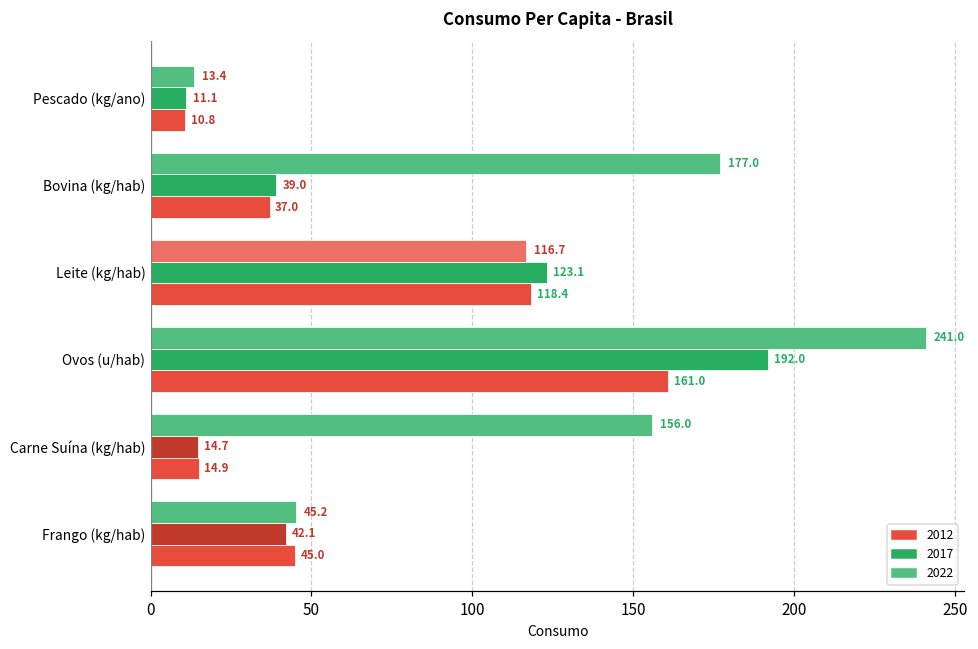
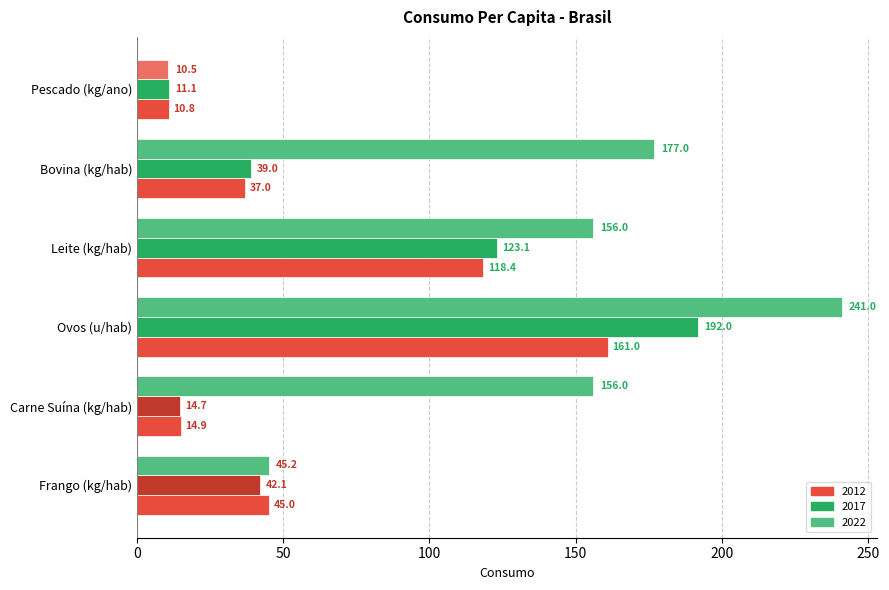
2022, Pescado (kg/ano): 13.4 -> 10.5
2022, Leite (kg/hab): 116.7 -> 156.0
